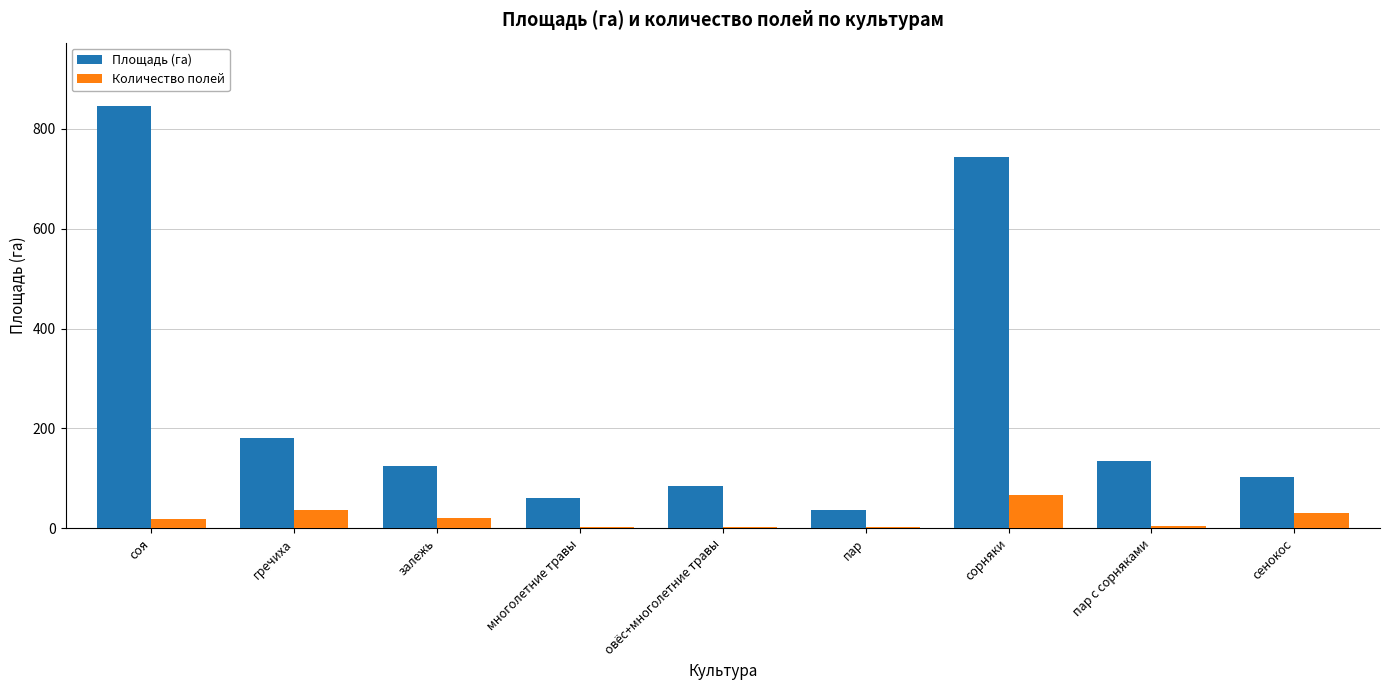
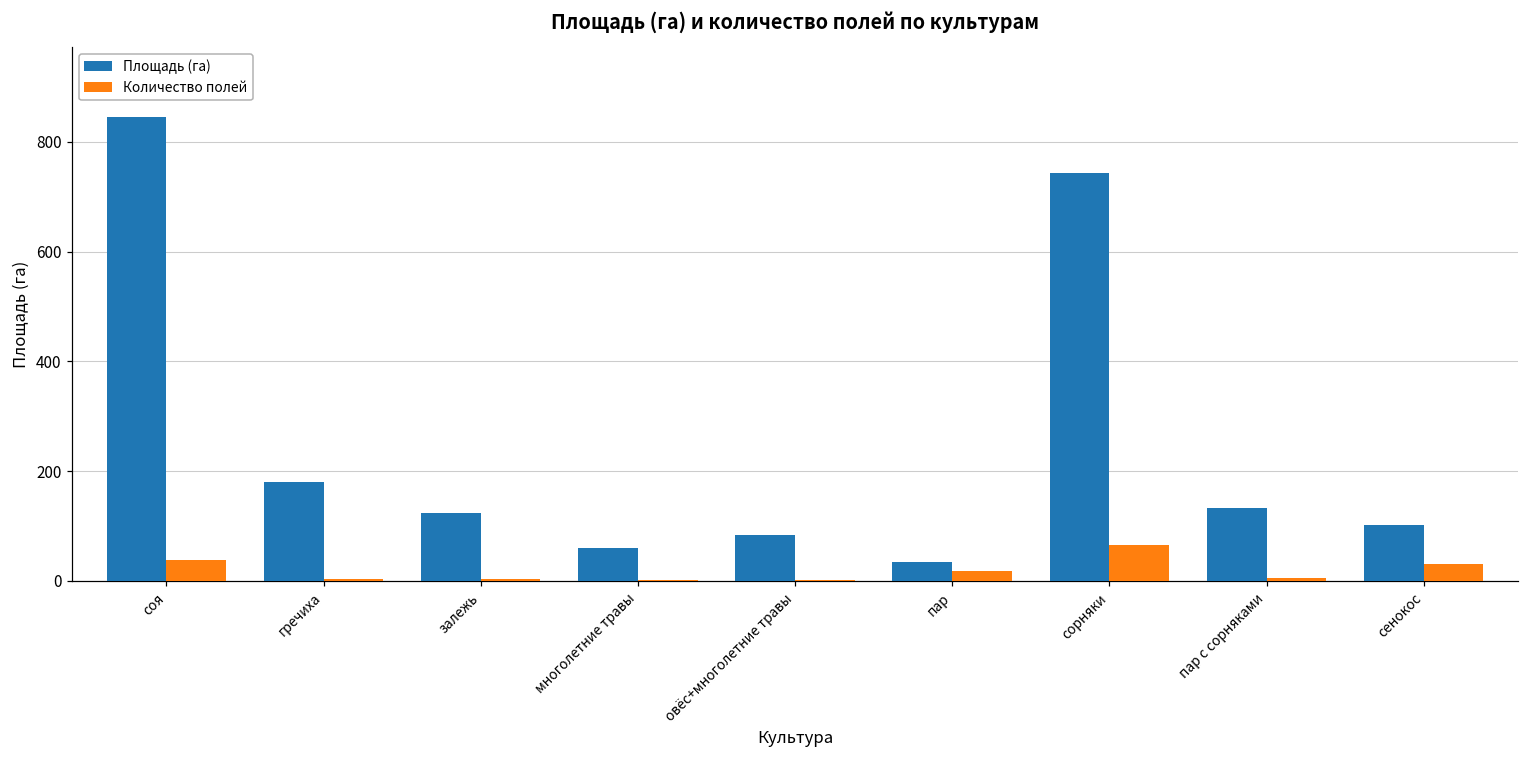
Количество полей, соя: 20 -> 40
Количество полей, гречиха: 40 -> 0
Количество полей, залежь: 20 -> 0
Количество полей, пар: 0 -> 20
